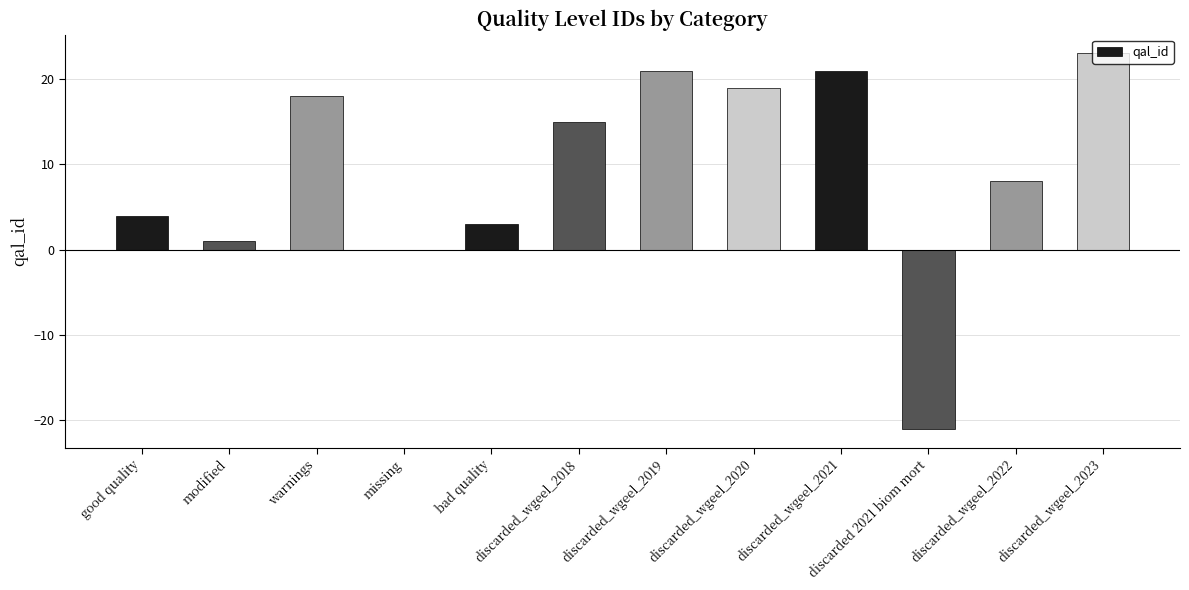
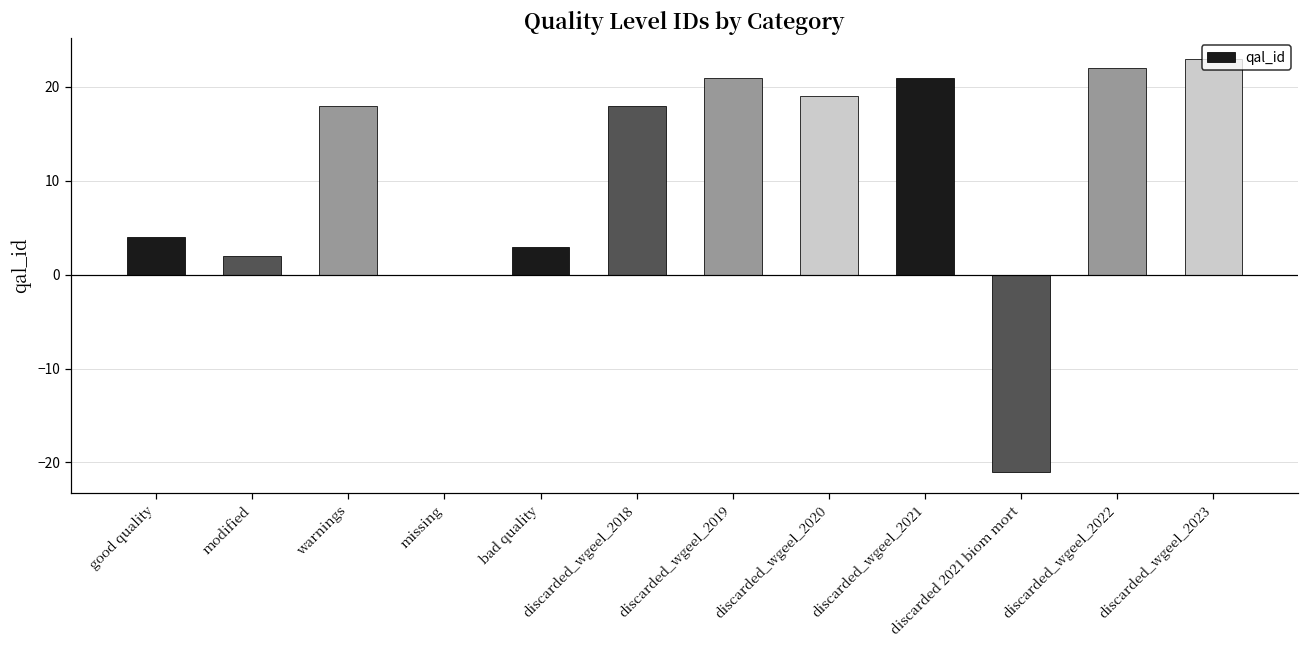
modified: 1 -> 2
discarded_wgeel_2018: 15 -> 18
discarded_wgeel_2022: 8 -> 22
